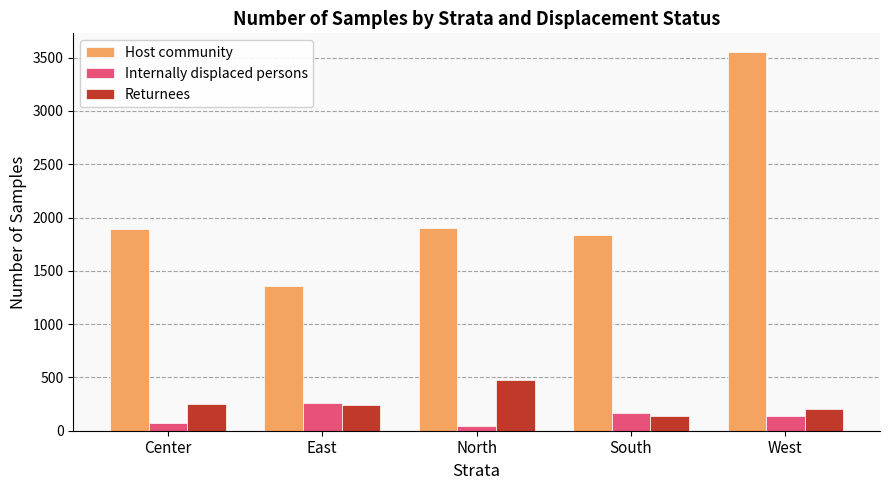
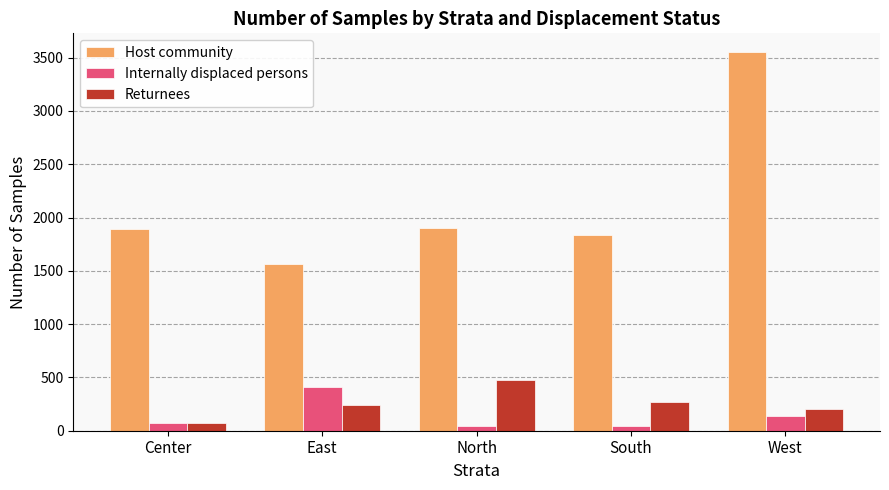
Returnees, Center: 250 -> 70
Host community, East: 1360 -> 1560
Internally displaced persons, East: 260 -> 410
Internally displaced persons, South: 170 -> 40
Returnees, South: 140 -> 270
